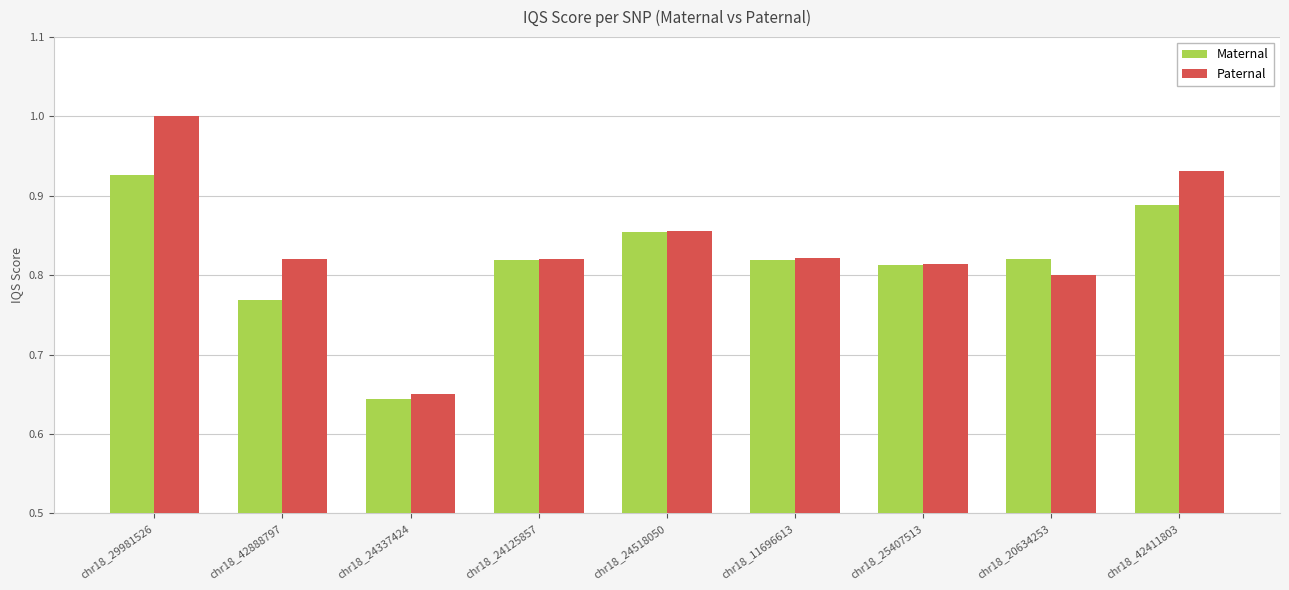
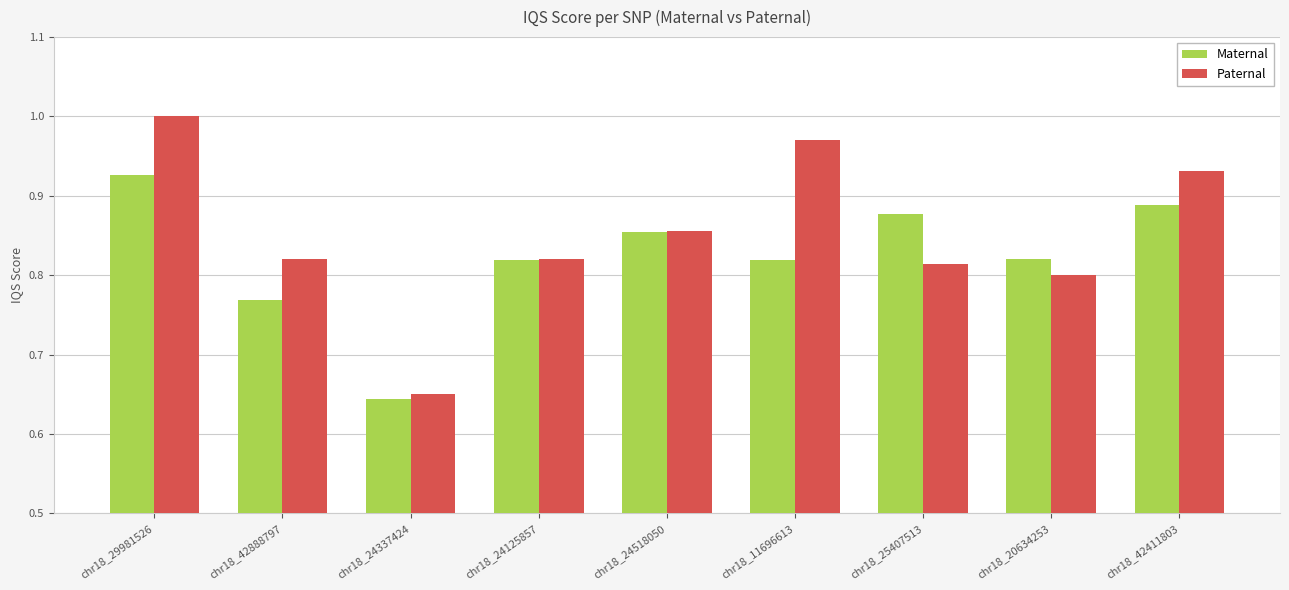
Paternal, chr18_11696613: 0.82 -> 0.97
Maternal, chr18_25407513: 0.81 -> 0.88
